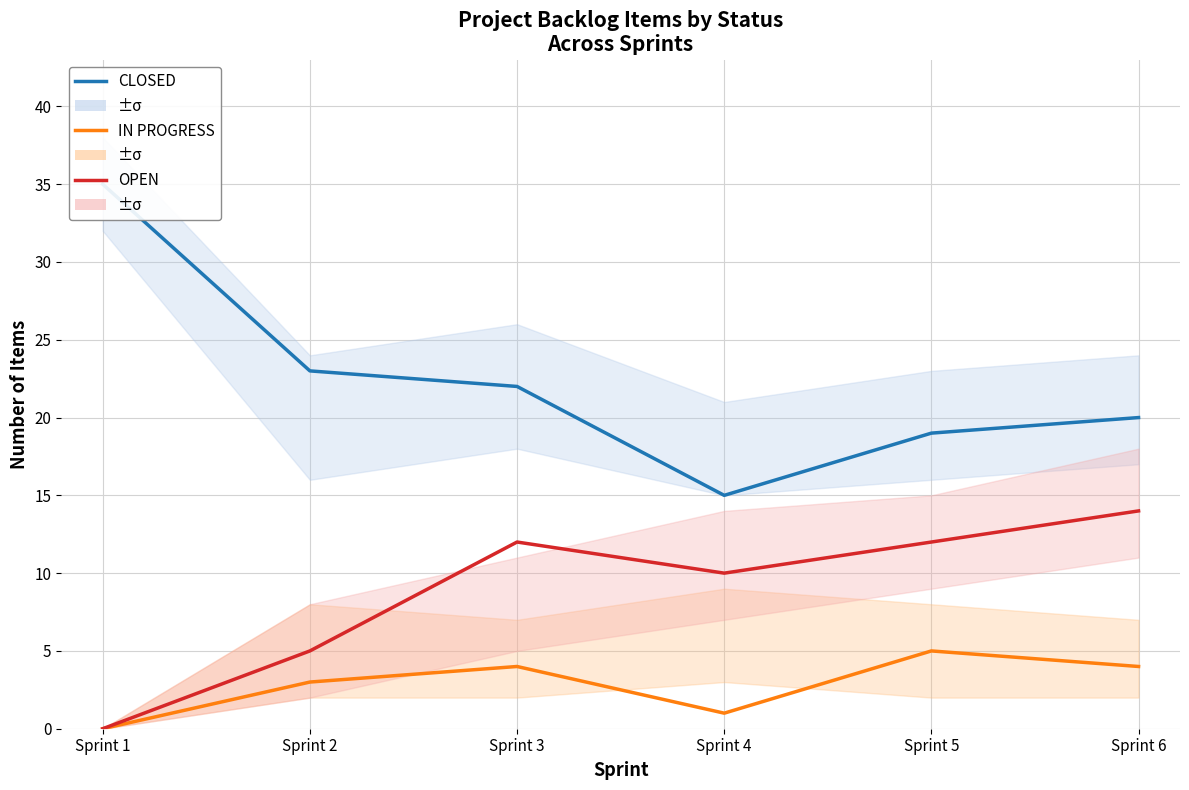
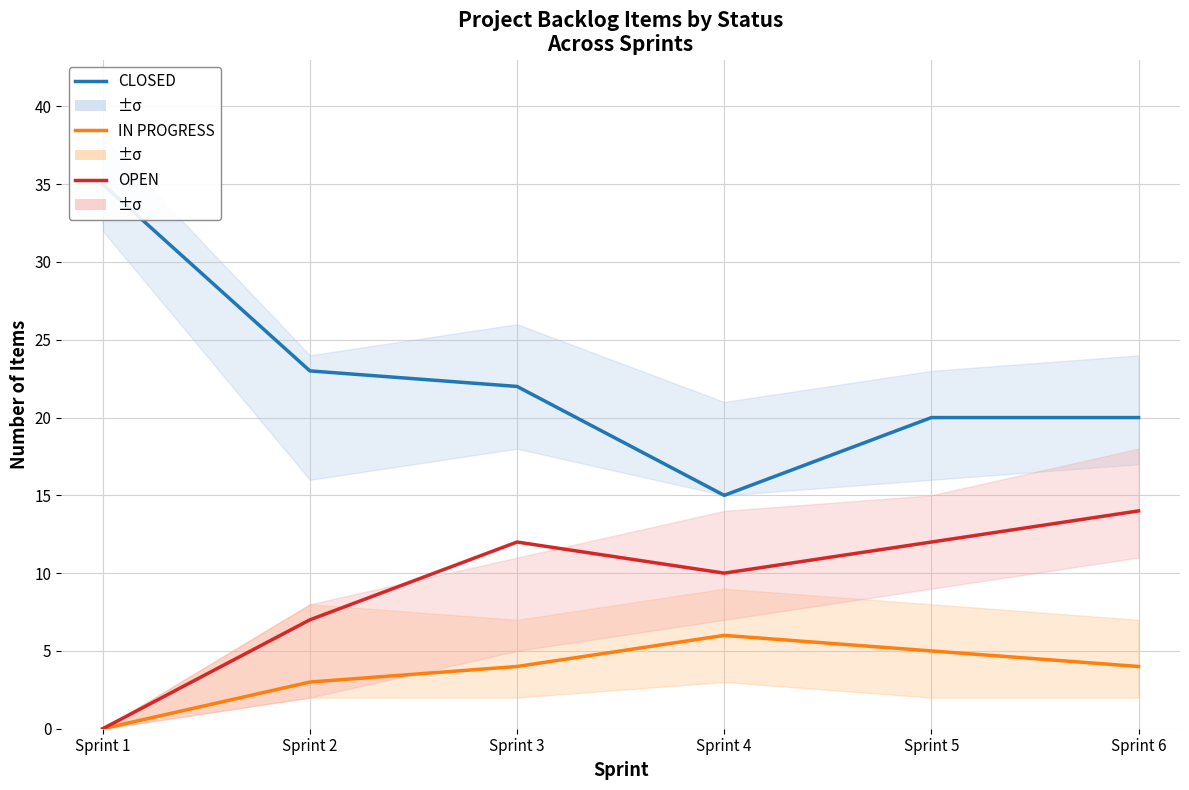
OPEN, Sprint 2: 5 -> 7
IN PROGRESS, Sprint 4: 1 -> 6
CLOSED, Sprint 5: 19 -> 20
